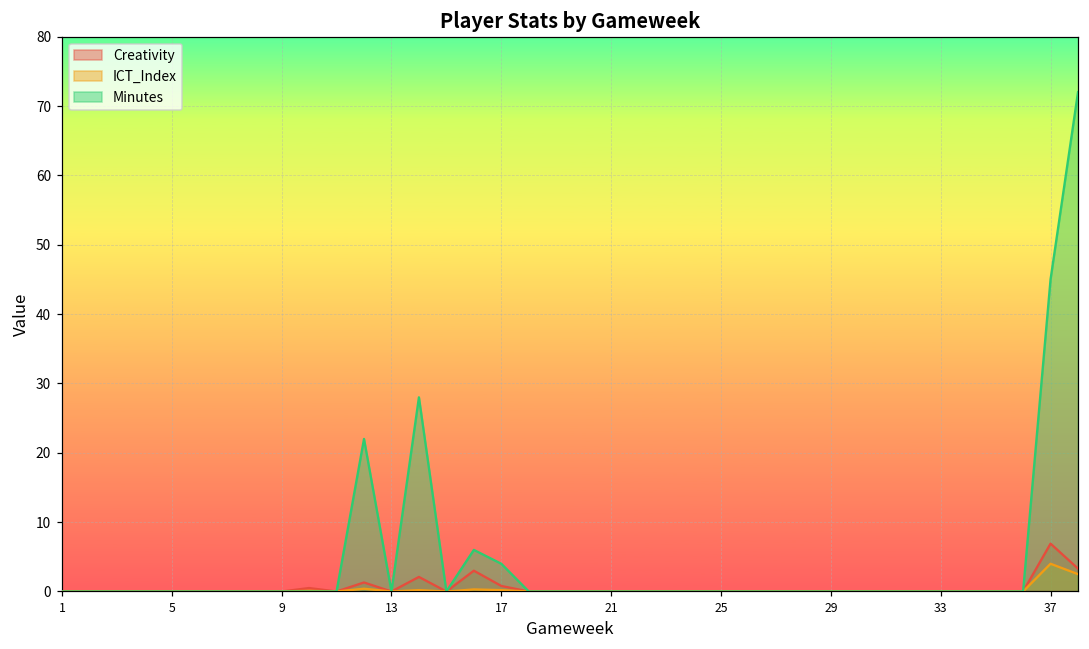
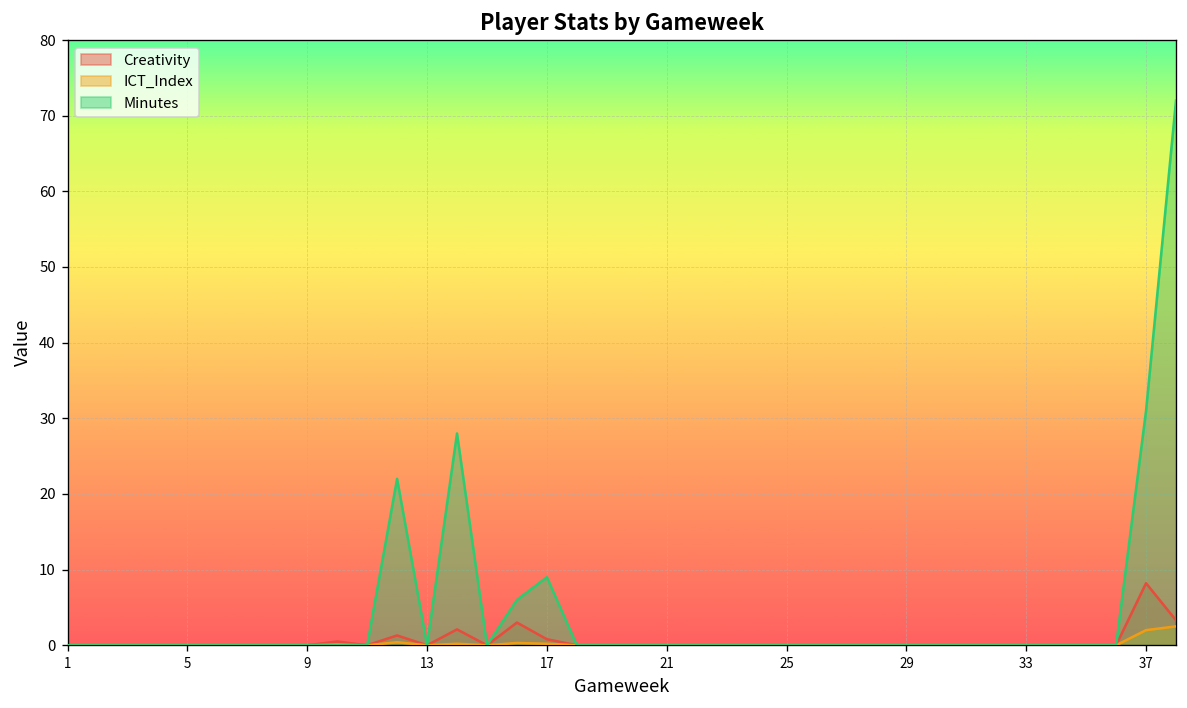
Minutes, 17: 4 -> 9
Creativity, 37: 7 -> 8
ICT_Index, 37: 4 -> 2
Minutes, 37: 45 -> 31
